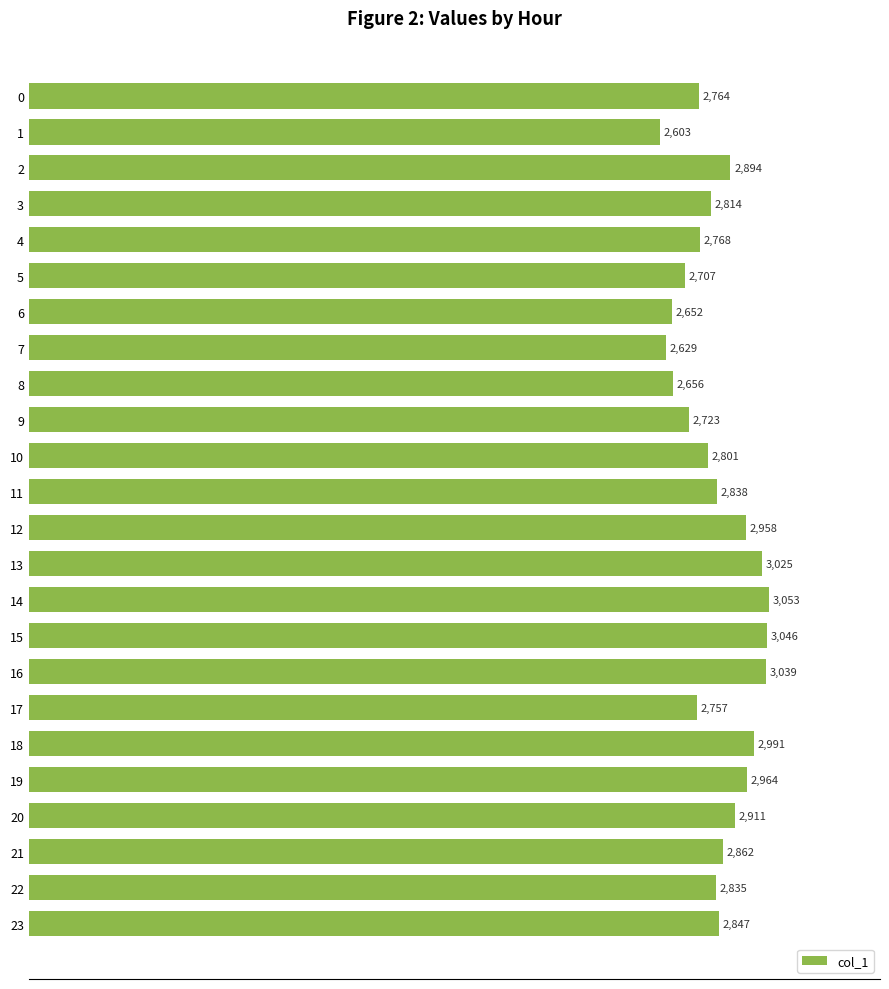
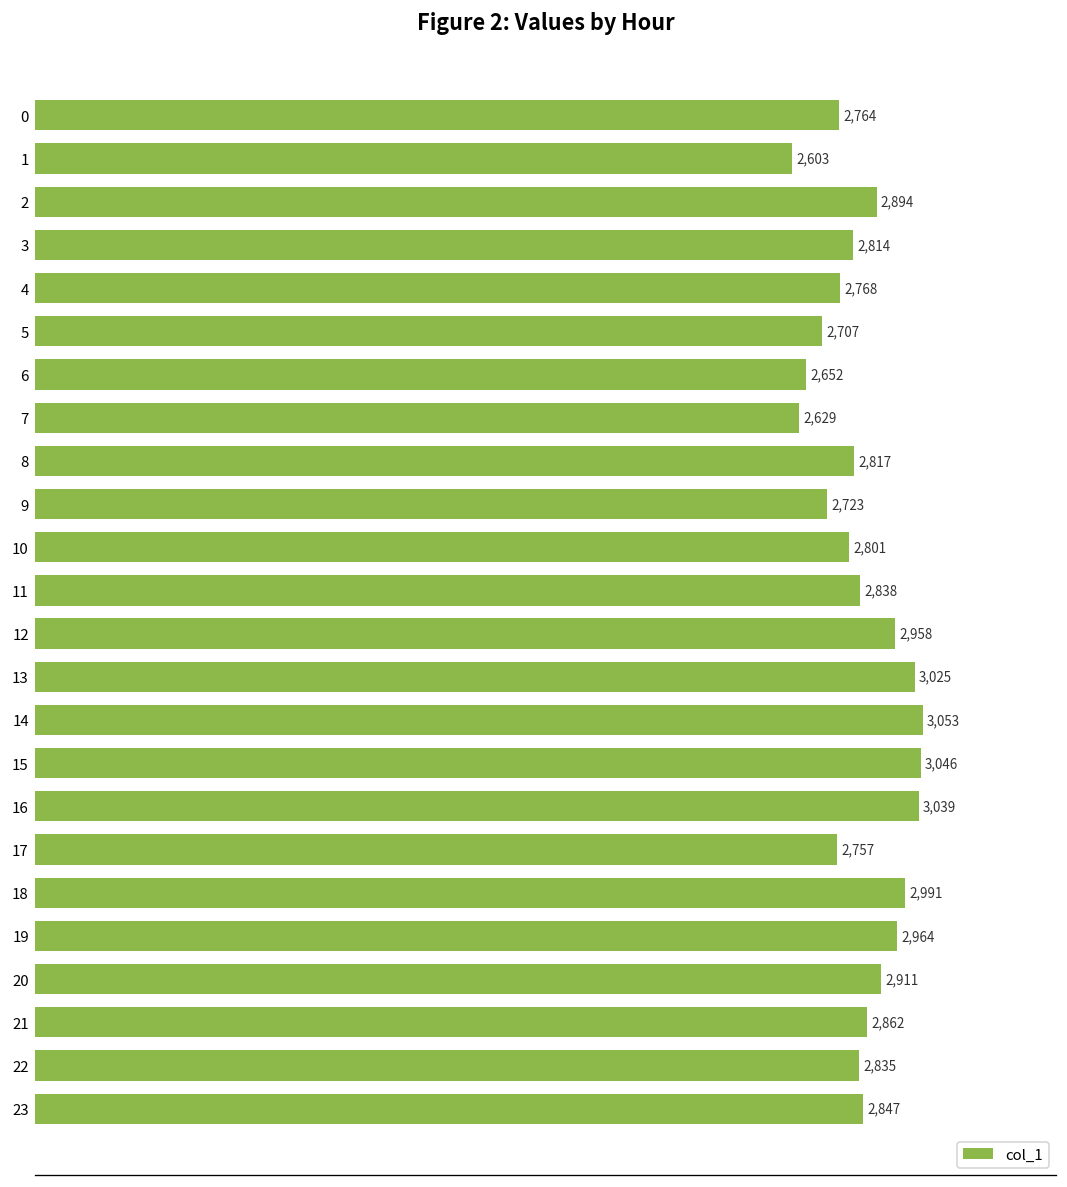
8: 2,656 -> 2,817
